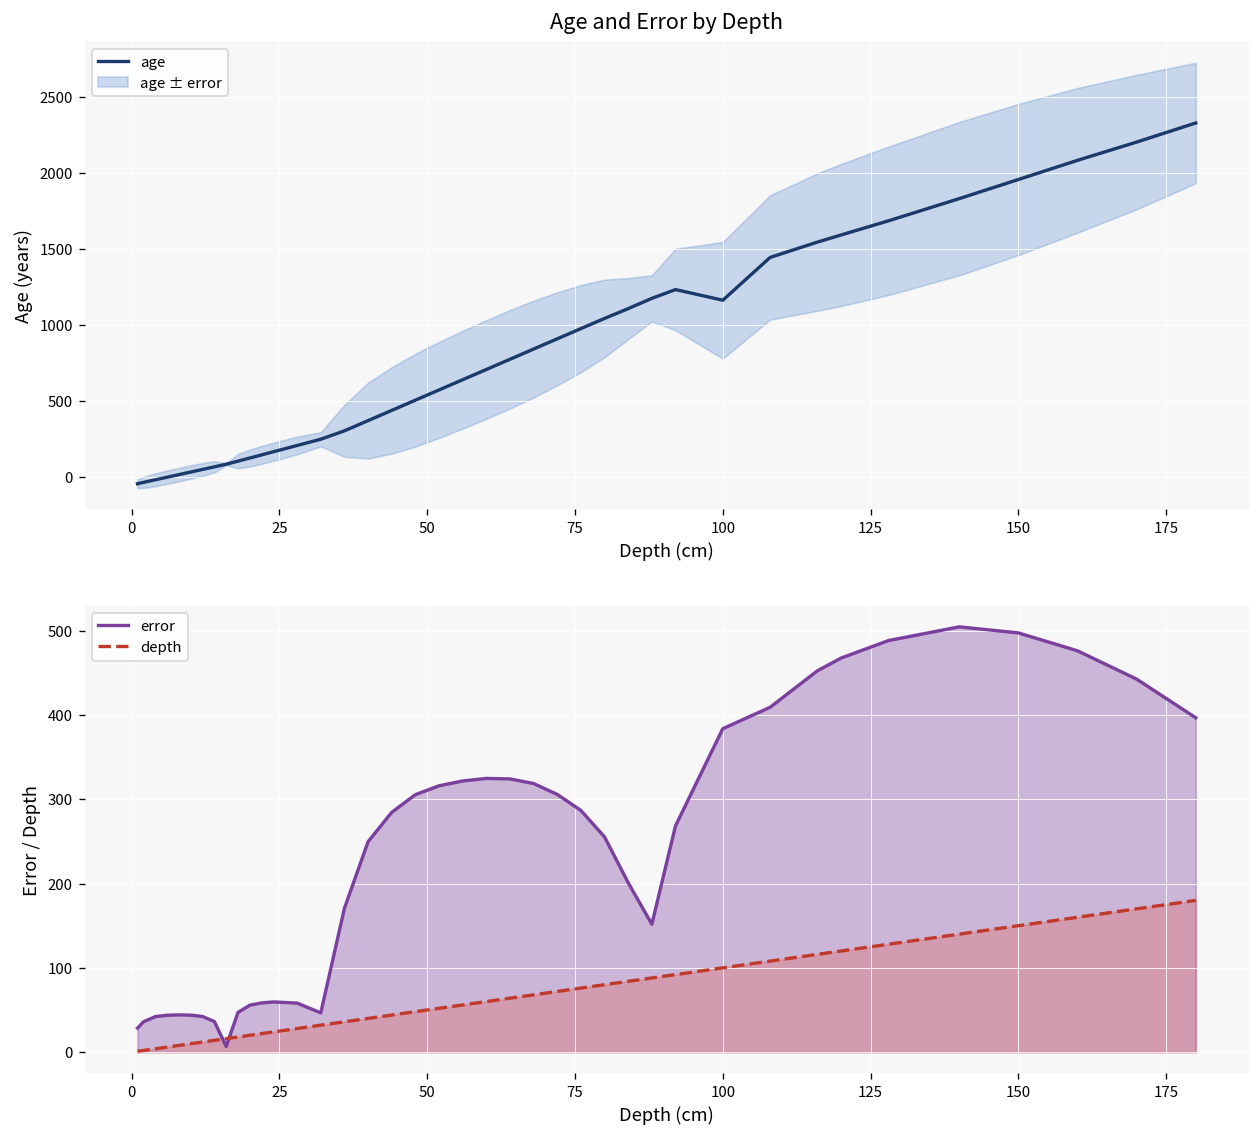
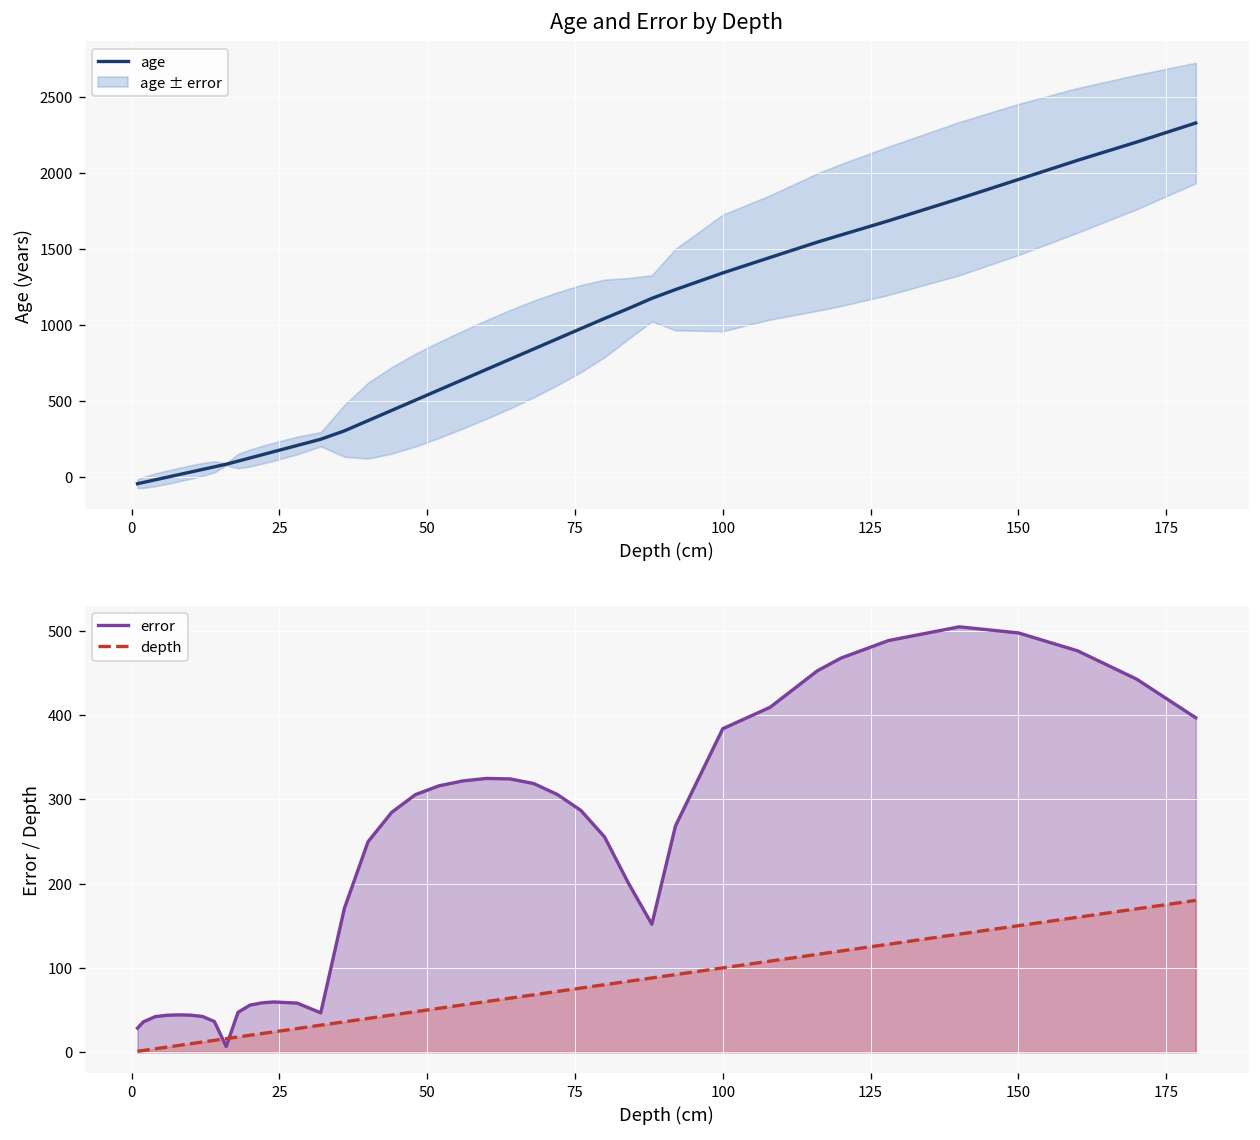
Age and Error by Depth, age, 100: 1160 -> 1340
